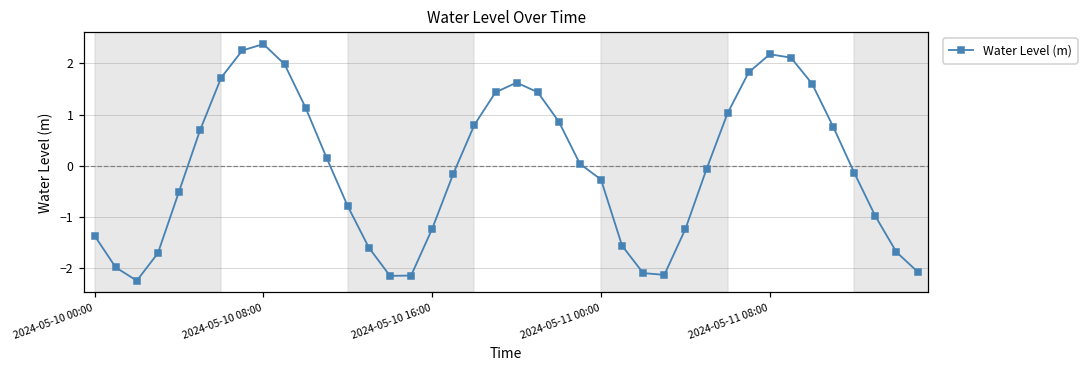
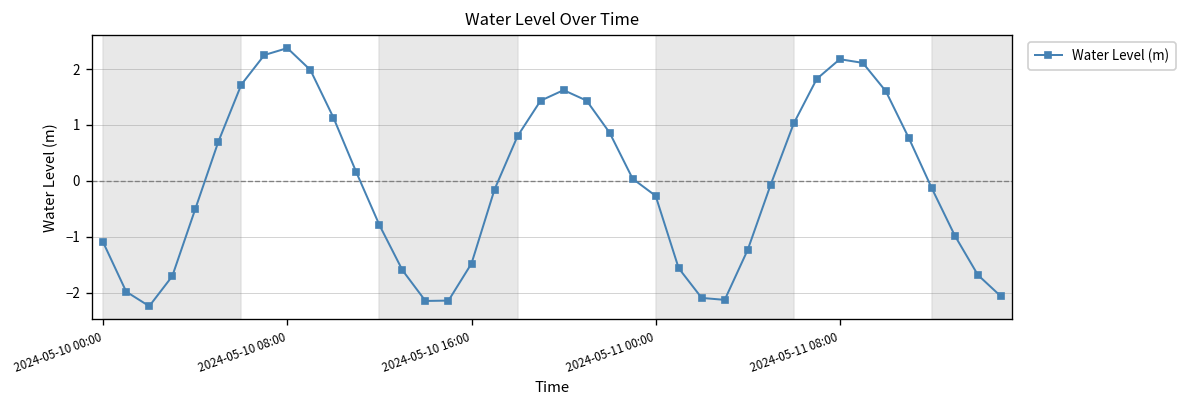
2024-05-10 00:00: -1.4 -> -1.1
2024-05-10 16:00: -1.2 -> -1.5
